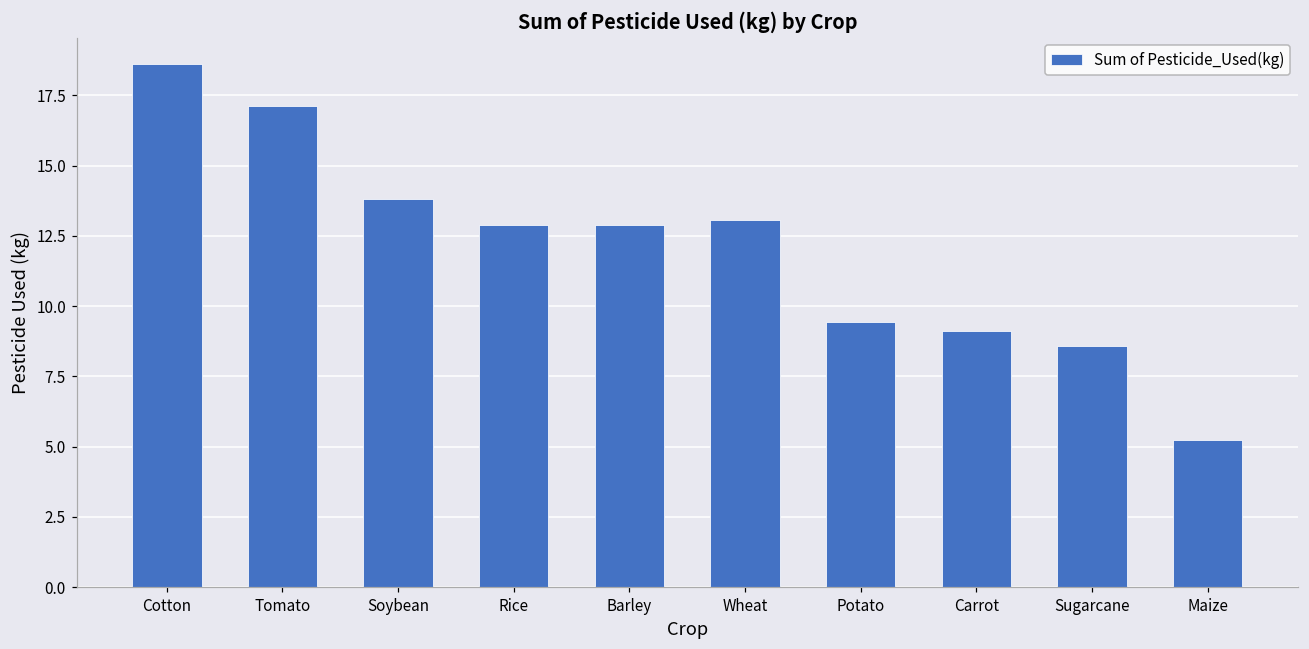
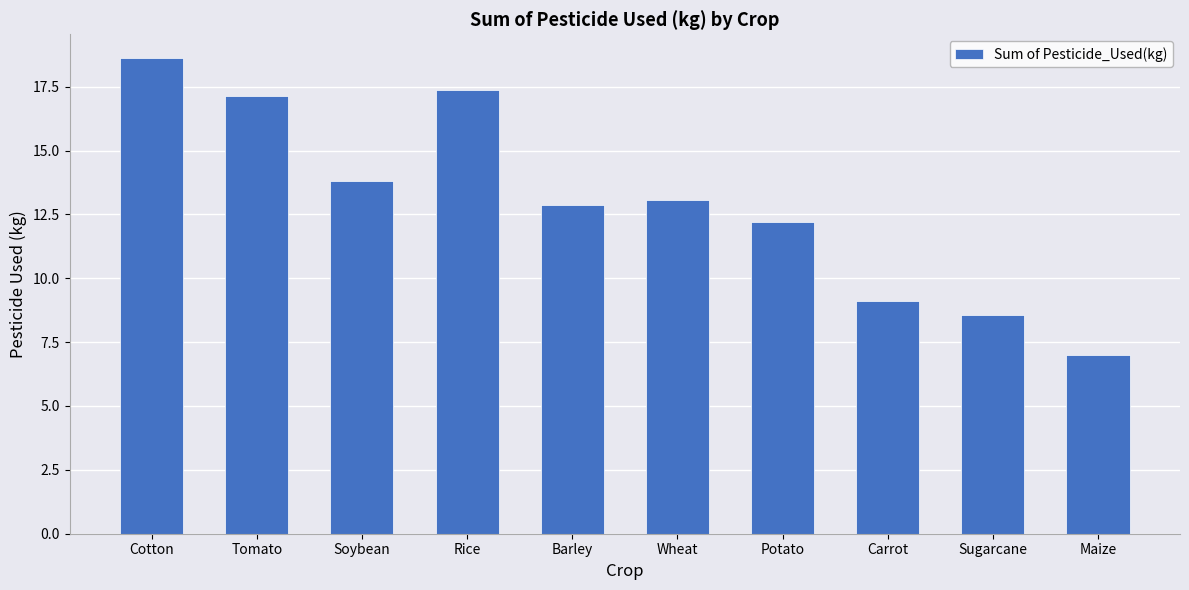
Rice: 12.9 -> 17.4
Potato: 9.4 -> 12.2
Maize: 5.2 -> 7.0
